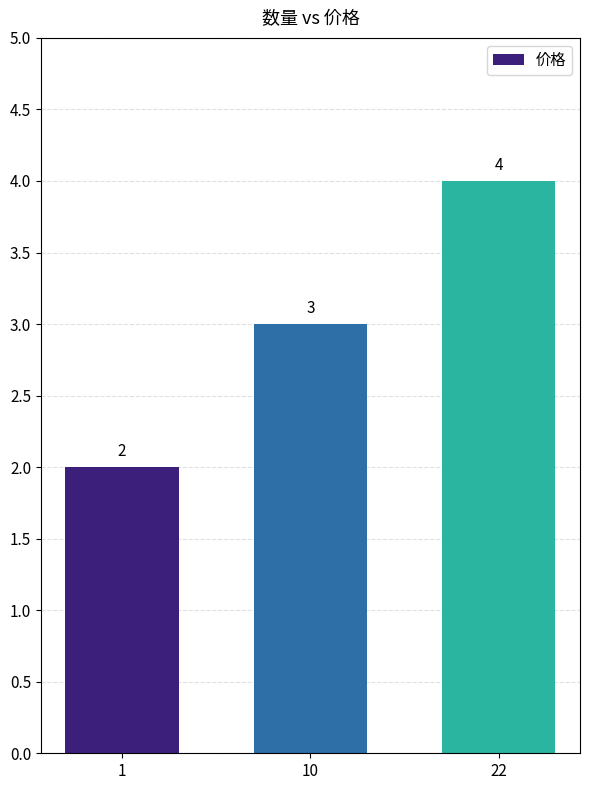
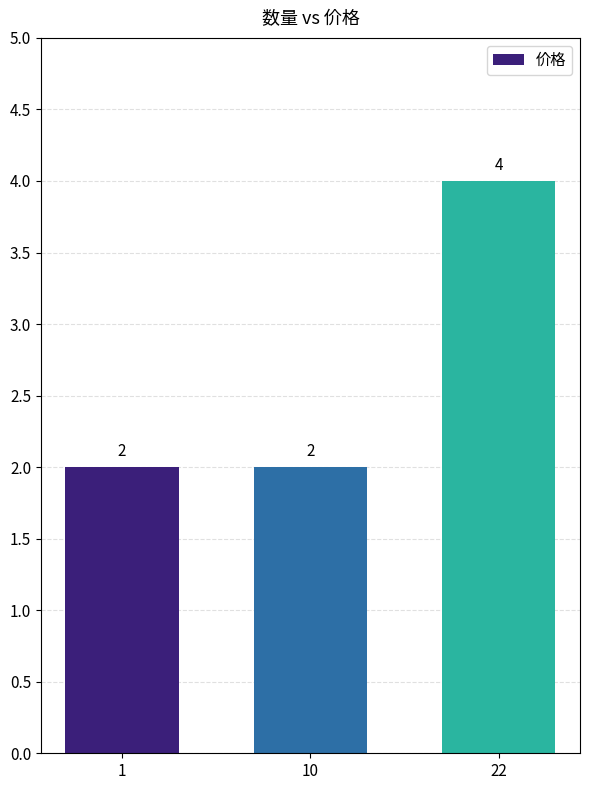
10: 3 -> 2
